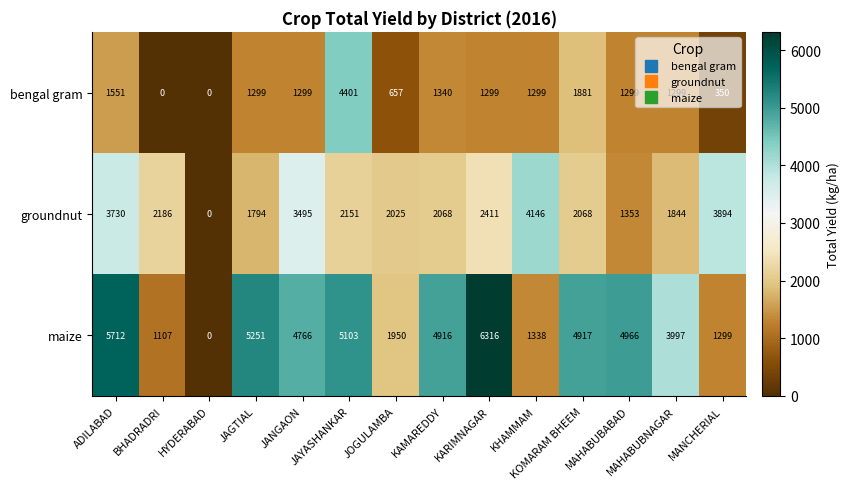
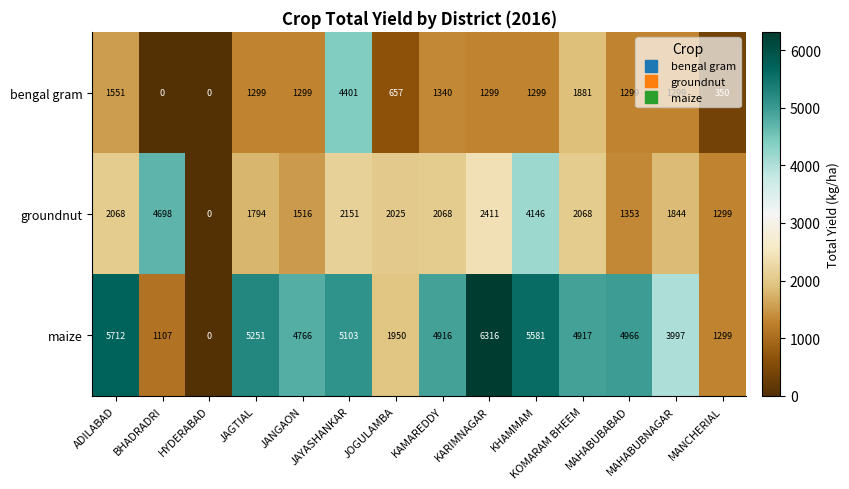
groundnut, ADILABAD: 3730 -> 2068
groundnut, BHADRADRI: 2186 -> 4698
groundnut, JANGAON: 3495 -> 1516
groundnut, MANCHERIAL: 3894 -> 1299
maize, KHAMMAM: 1338 -> 5581
